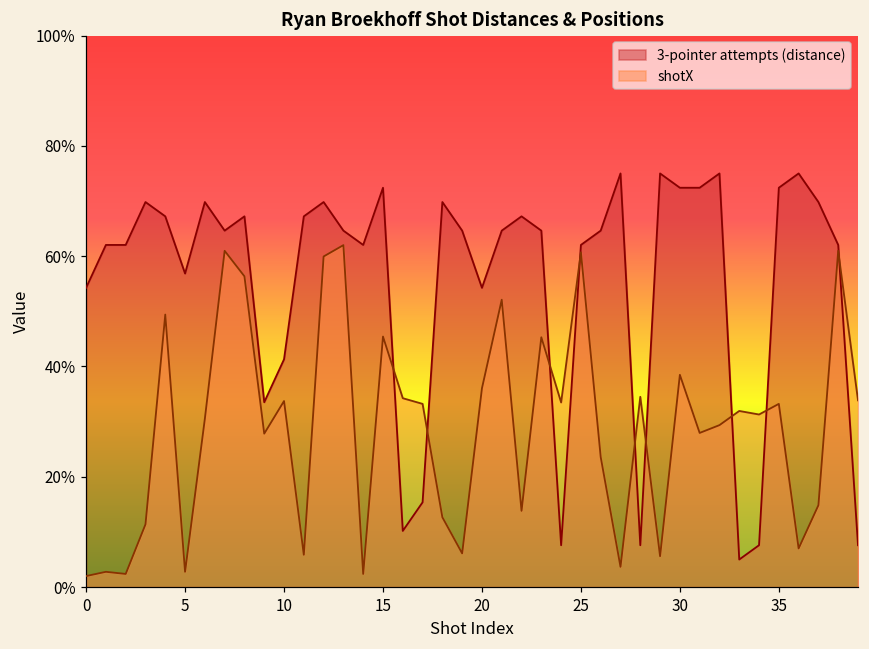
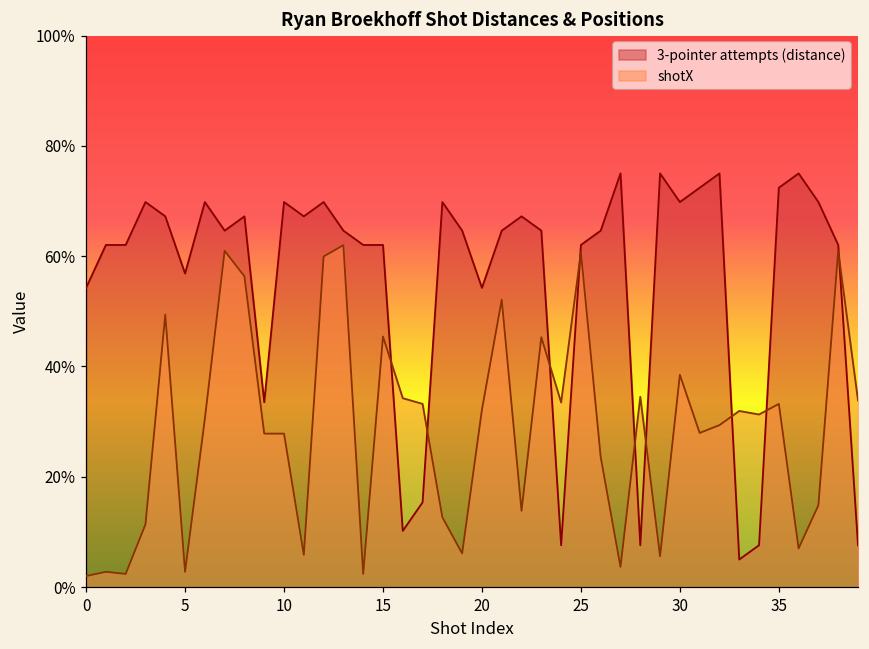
3-pointer attempts (distance), 10: 41% -> 70%
shotX, 10: 34% -> 28%
3-pointer attempts (distance), 15: 72% -> 62%
shotX, 20: 36% -> 32%
3-pointer attempts (distance), 30: 72% -> 70%
